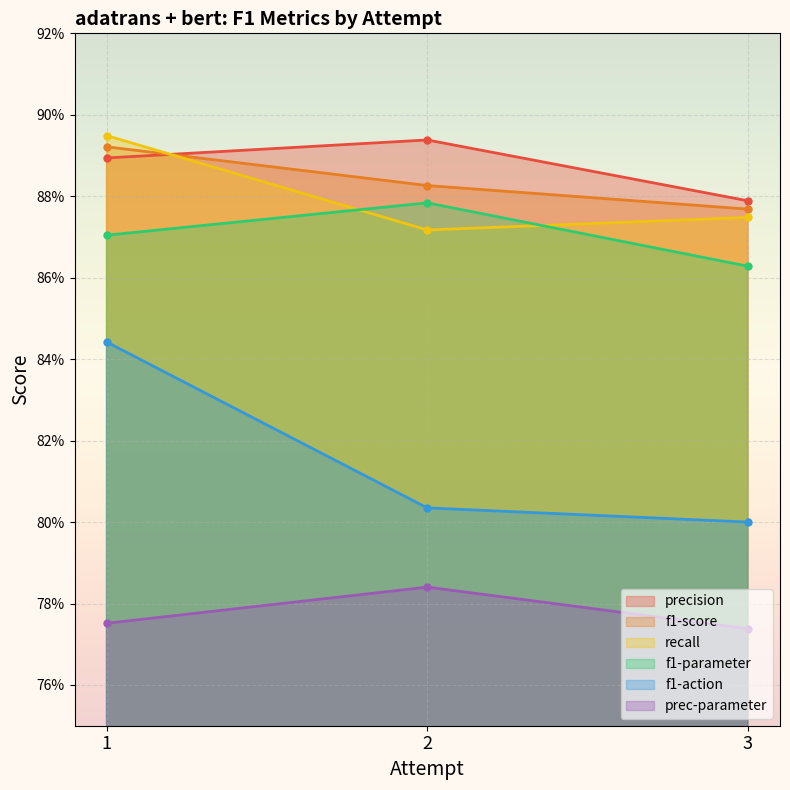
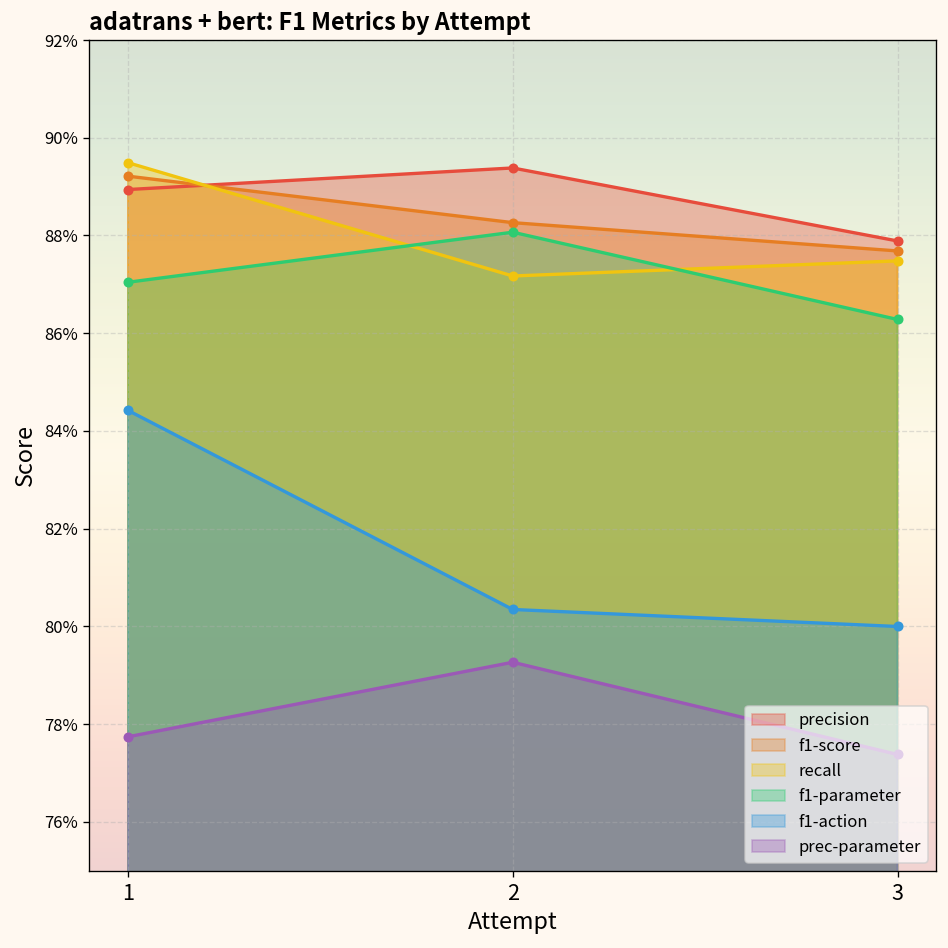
prec-parameter, 1: 77.5% -> 77.7%
f1-parameter, 2: 87.8% -> 88.1%
prec-parameter, 2: 78.4% -> 79.3%
